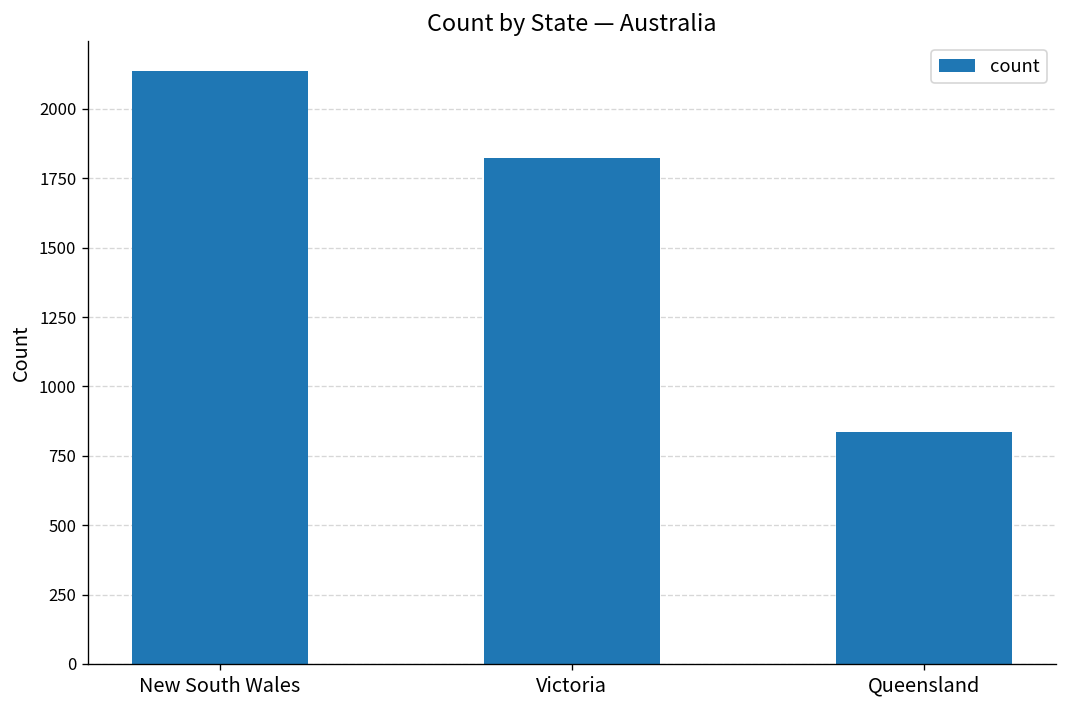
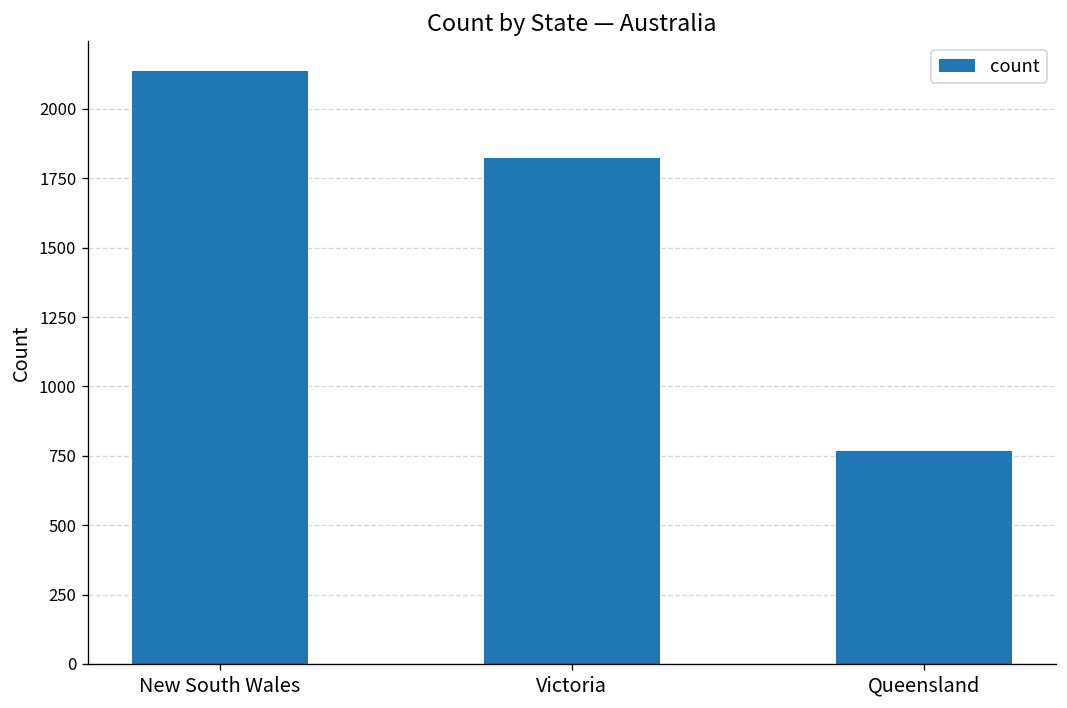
Queensland: 840 -> 770
